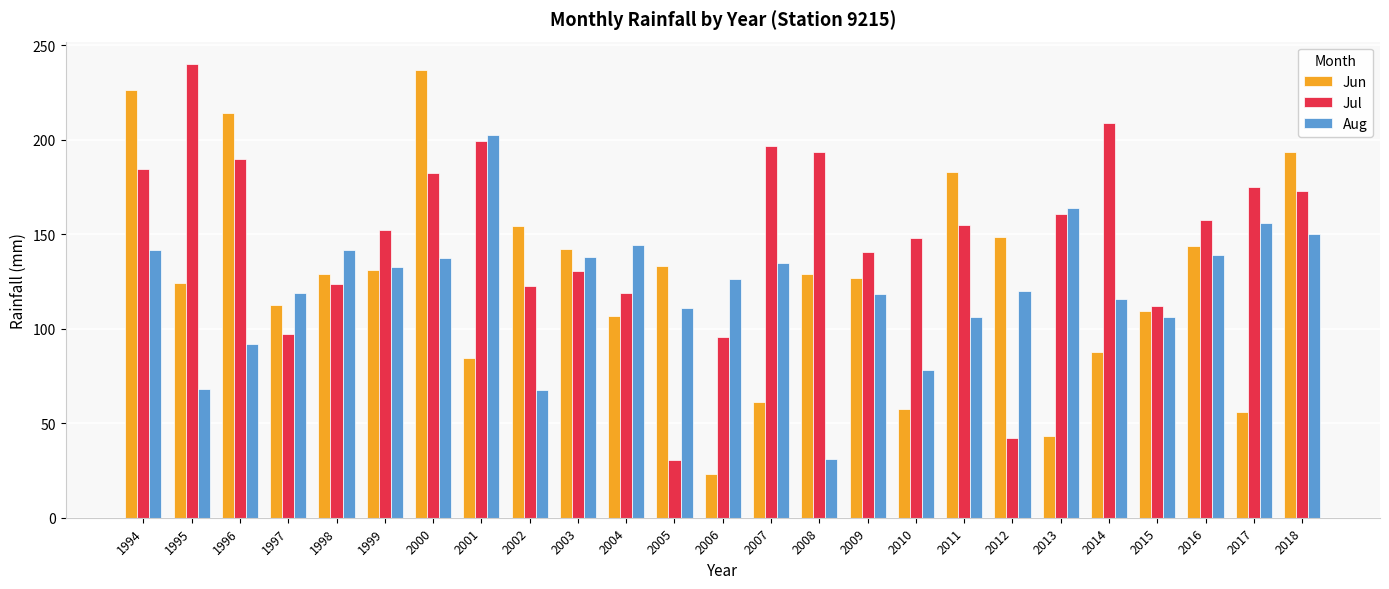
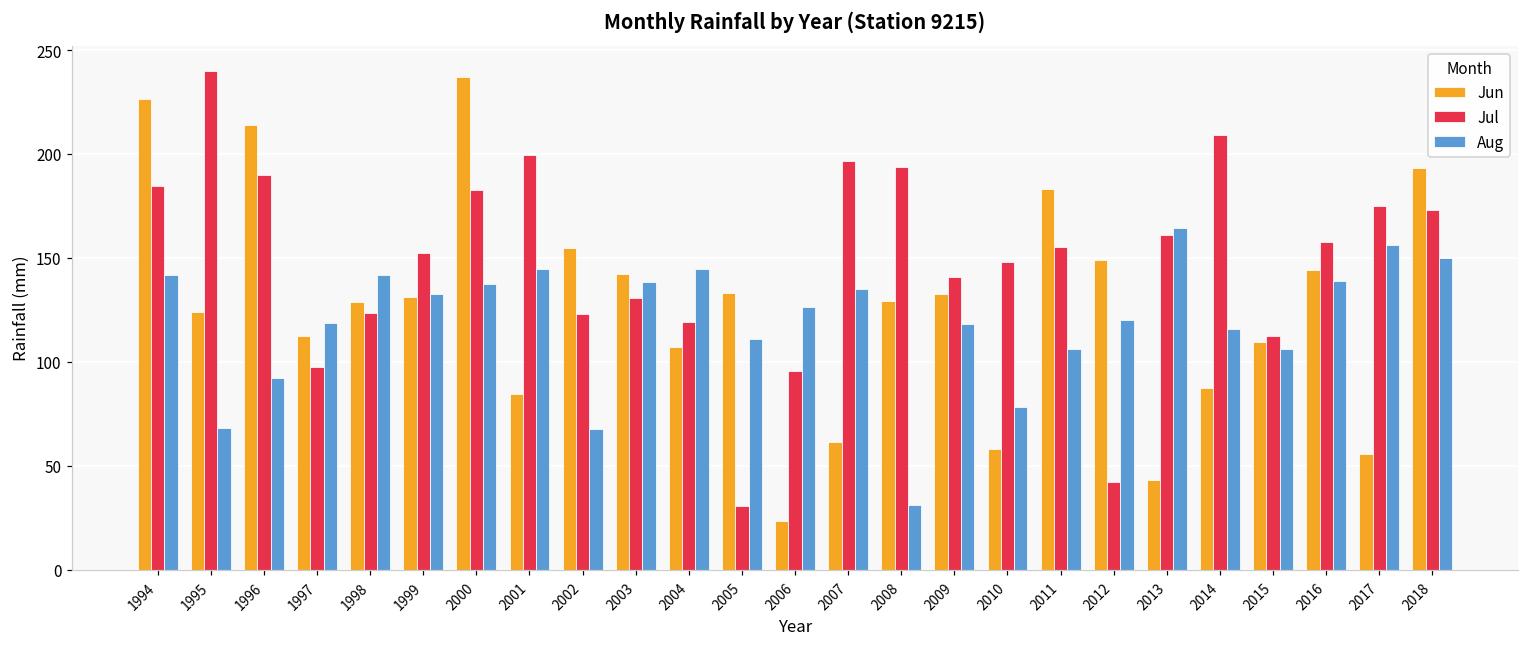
Aug, 2001: 203 -> 145
Jun, 2009: 127 -> 132
